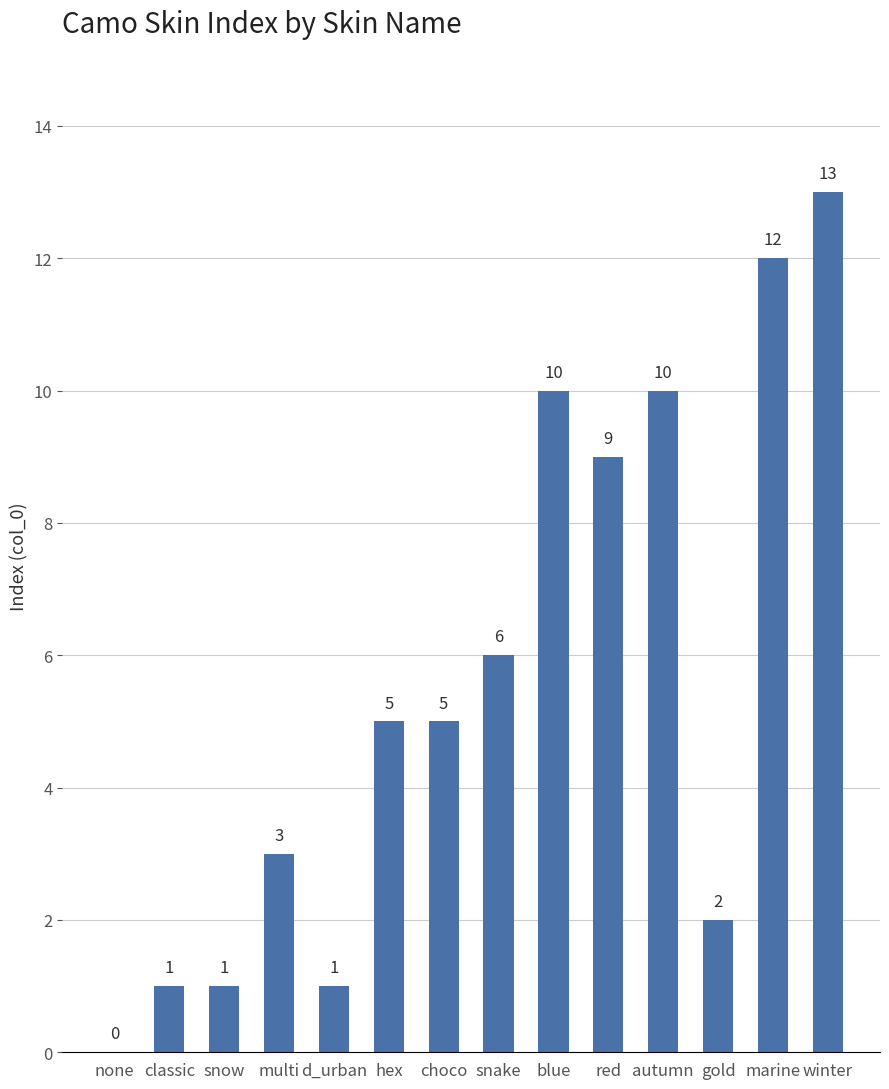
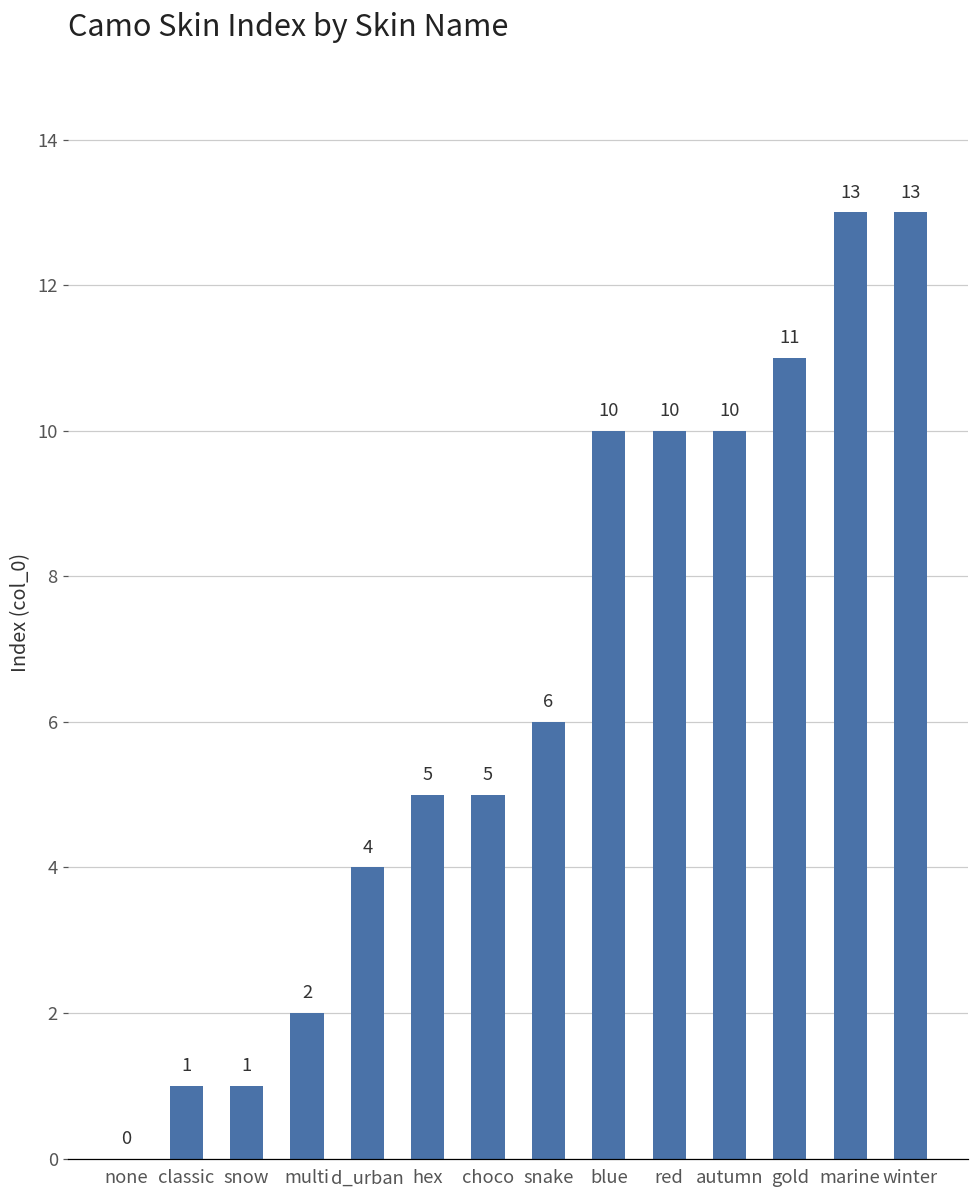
multi: 3 -> 2
d_urban: 1 -> 4
red: 9 -> 10
gold: 2 -> 11
marine: 12 -> 13
